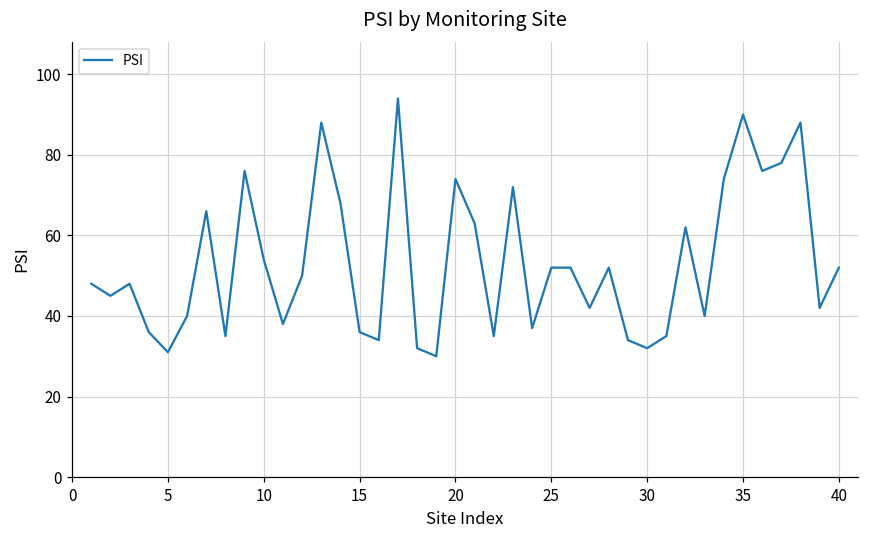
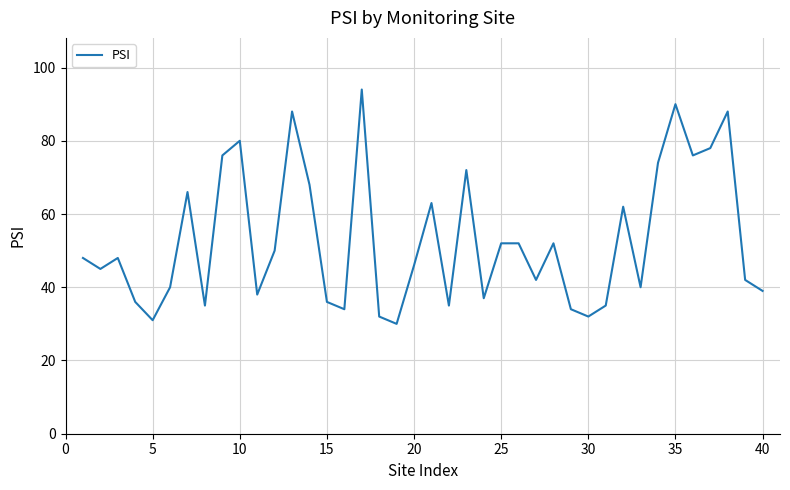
10: 54 -> 80
20: 74 -> 46
40: 52 -> 39
